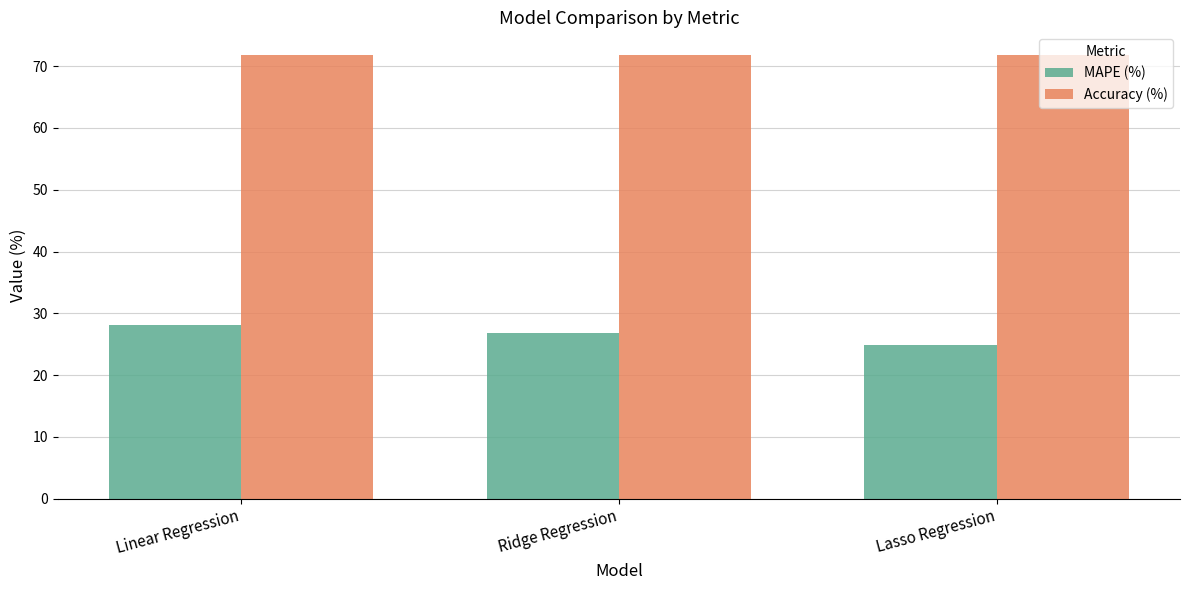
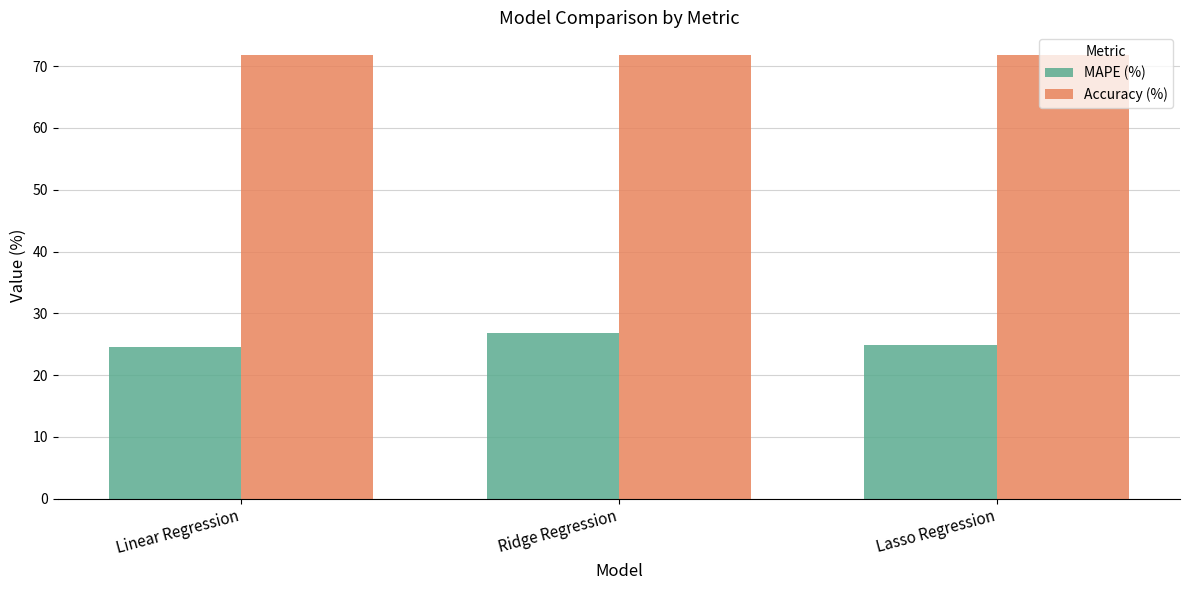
MAPE (%), Linear Regression: 28 -> 24
